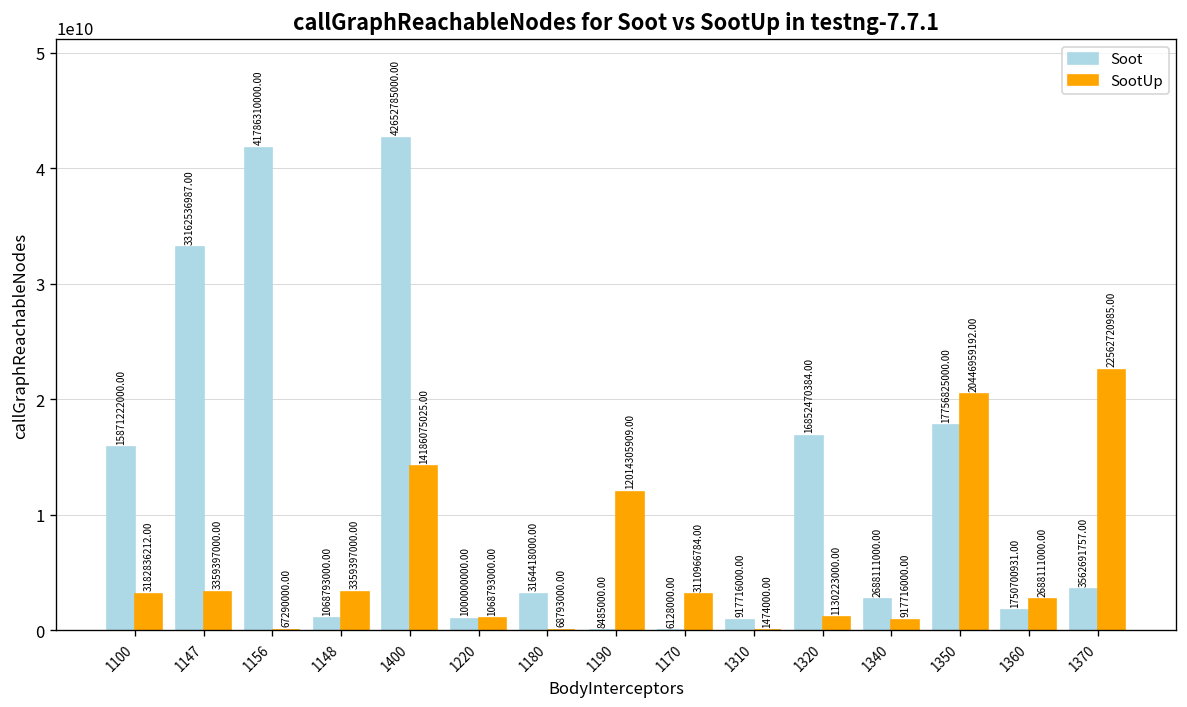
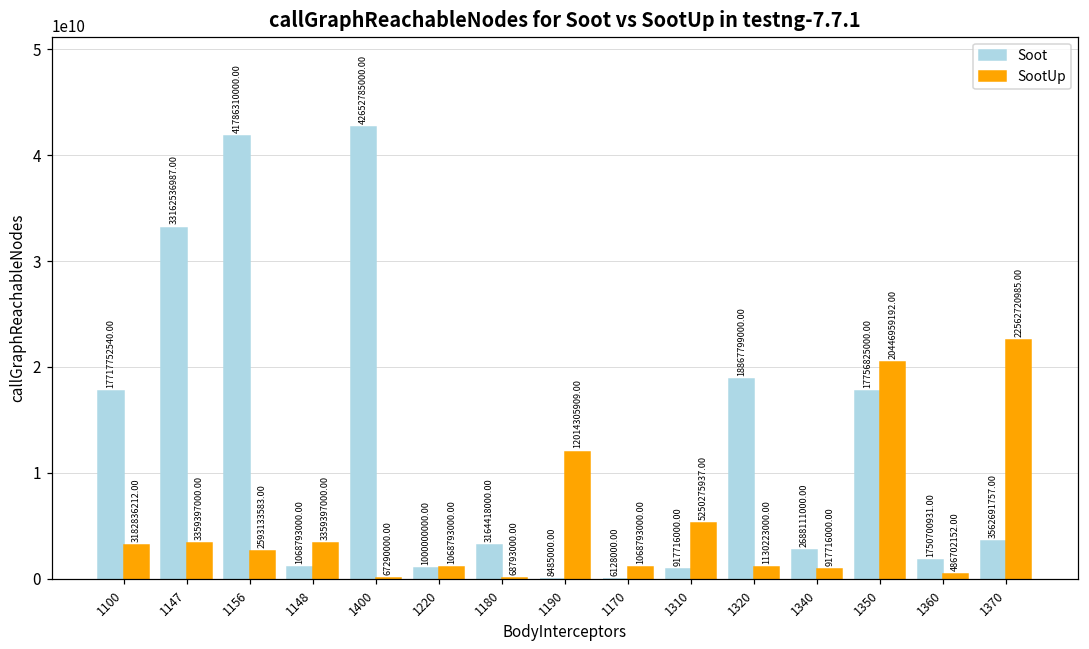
Soot, 1100: 15871222000.00 -> 17717752540.00
SootUp, 1156: 67290000.00 -> 2593133583.00
SootUp, 1400: 14186075025.00 -> 67290000.00
SootUp, 1170: 3110966784.00 -> 1068793000.00
SootUp, 1310: 1474000.00 -> 5250275937.00
Soot, 1320: 16852470384.00 -> 18867799000.00
SootUp, 1360: 2688111000.00 -> 486702152.00
